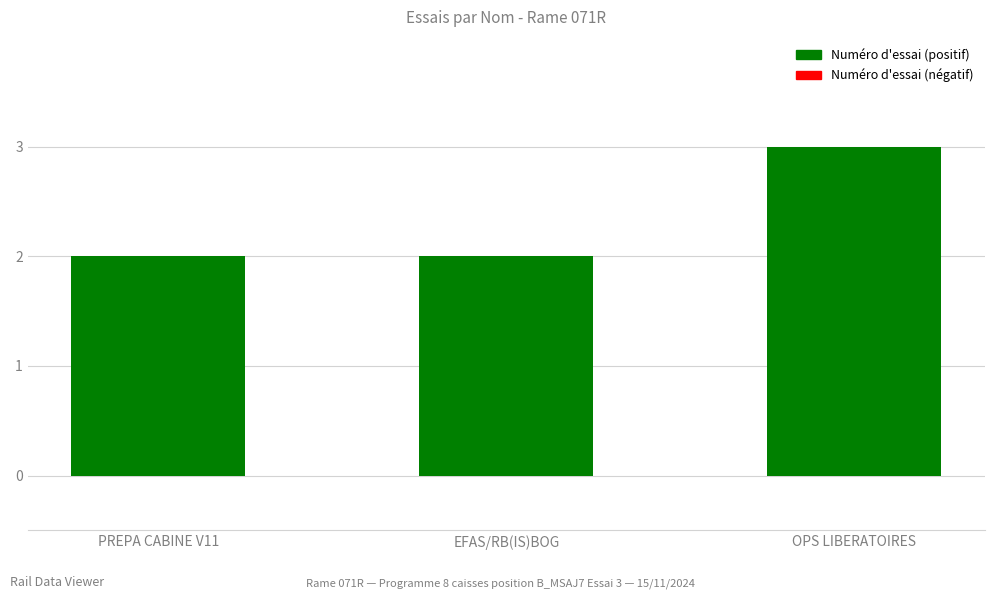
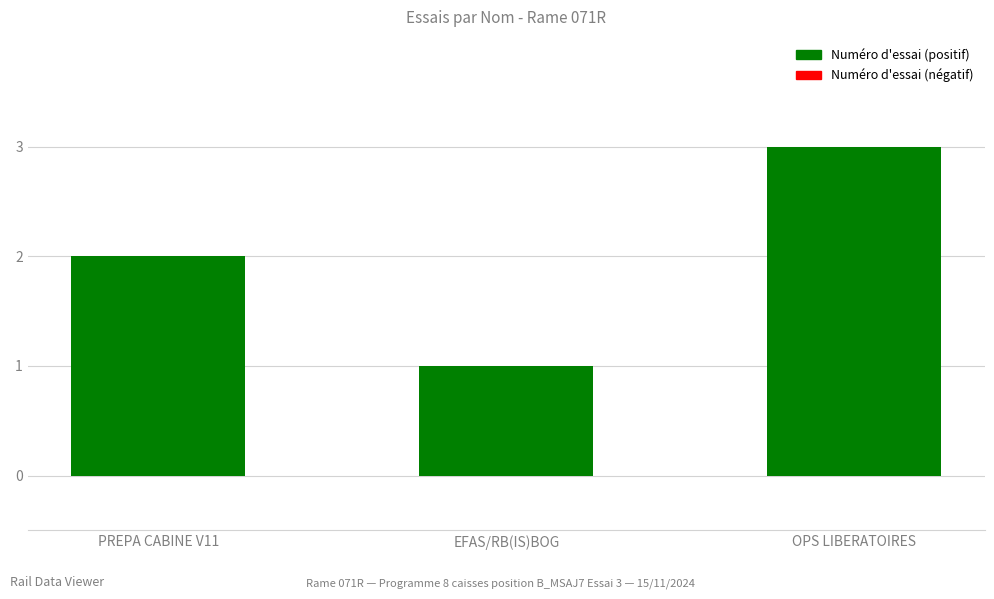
EFAS/RB(IS)BOG: 2 -> 1
